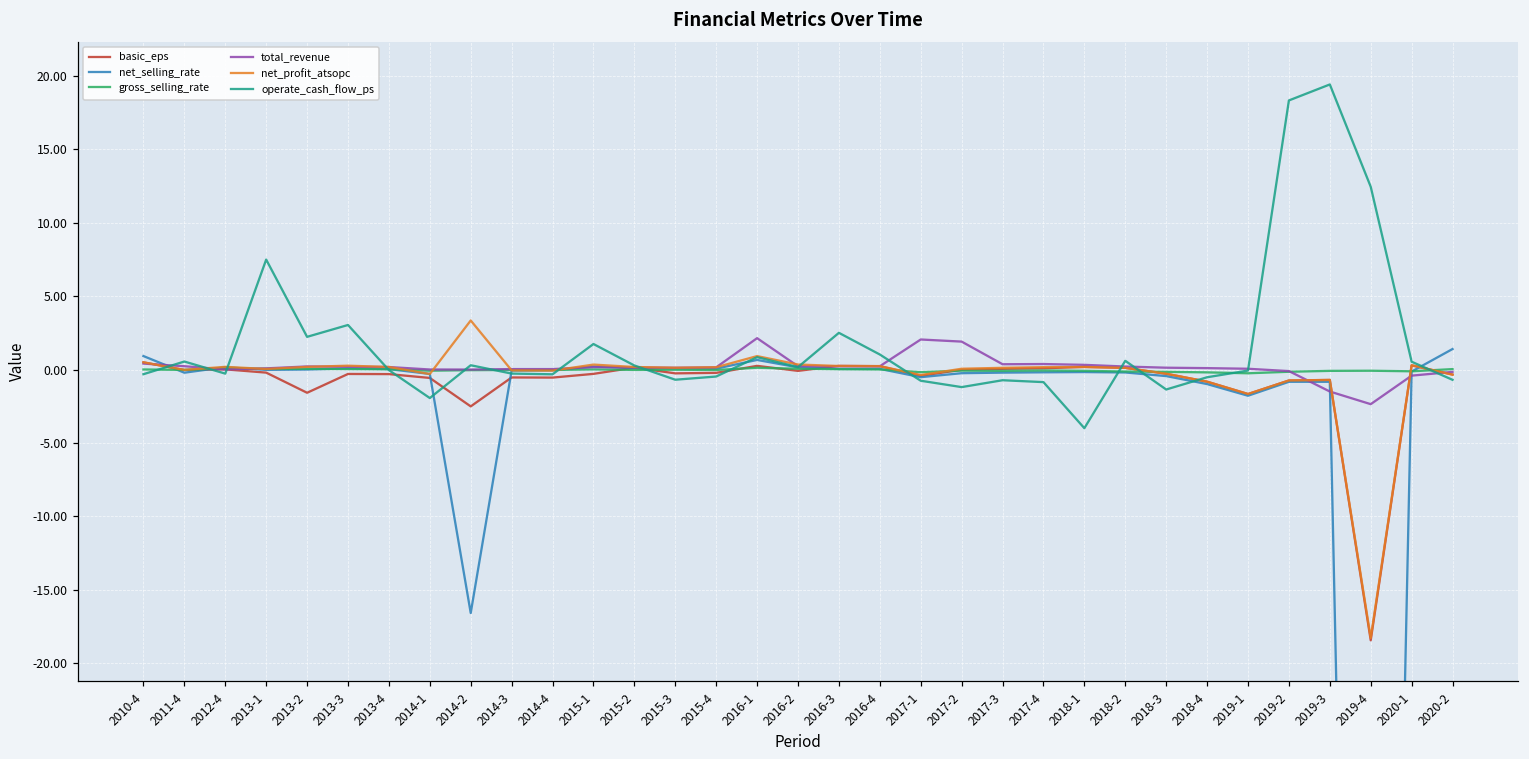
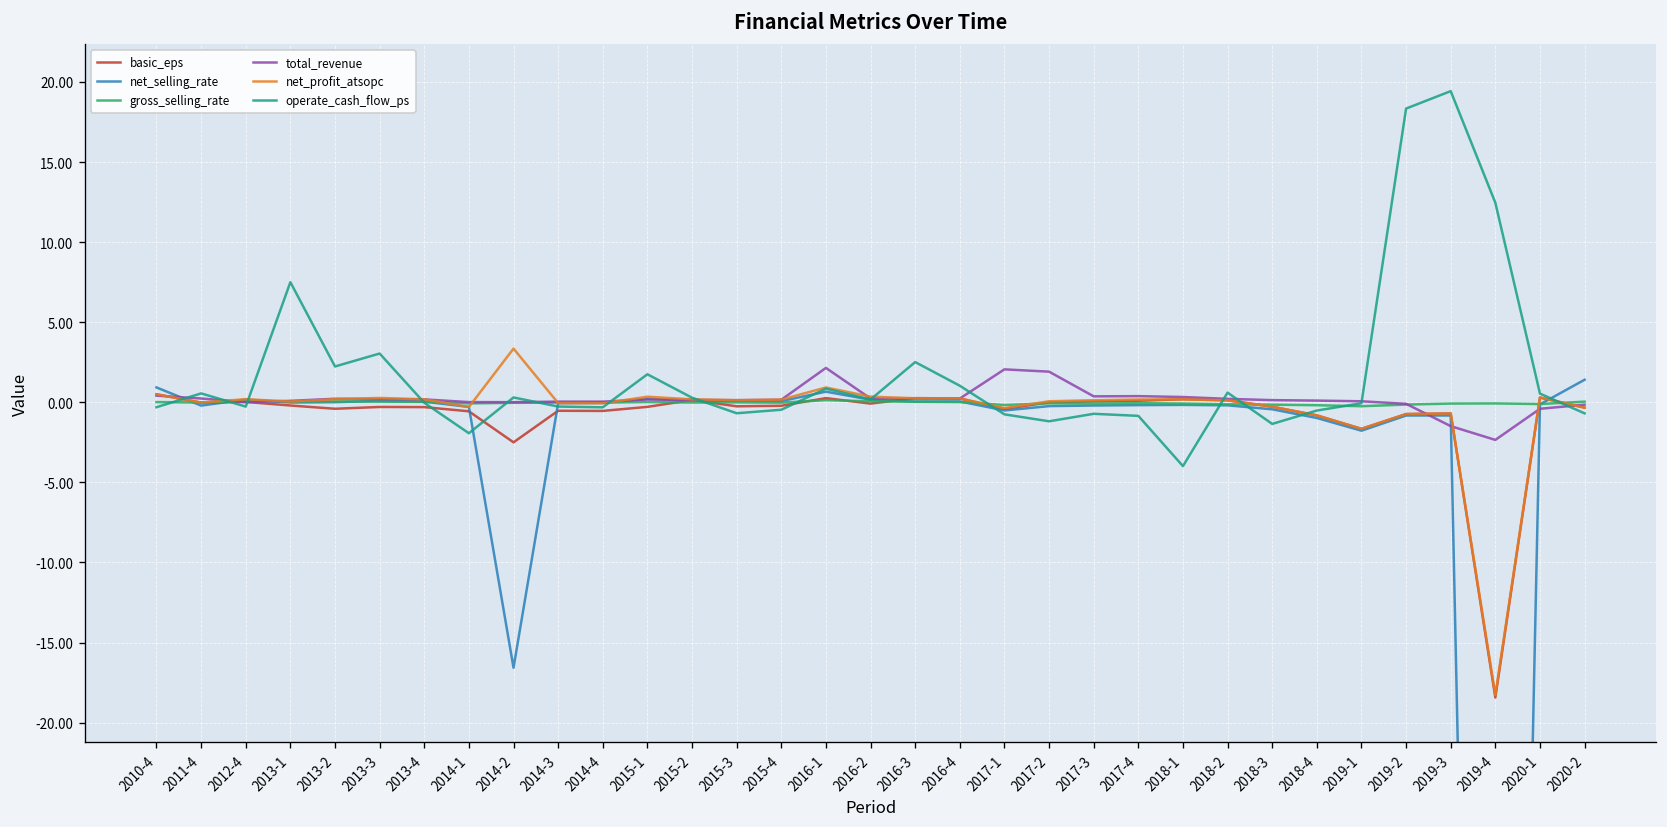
basic_eps, 2013-2: -1.6 -> -0.4
